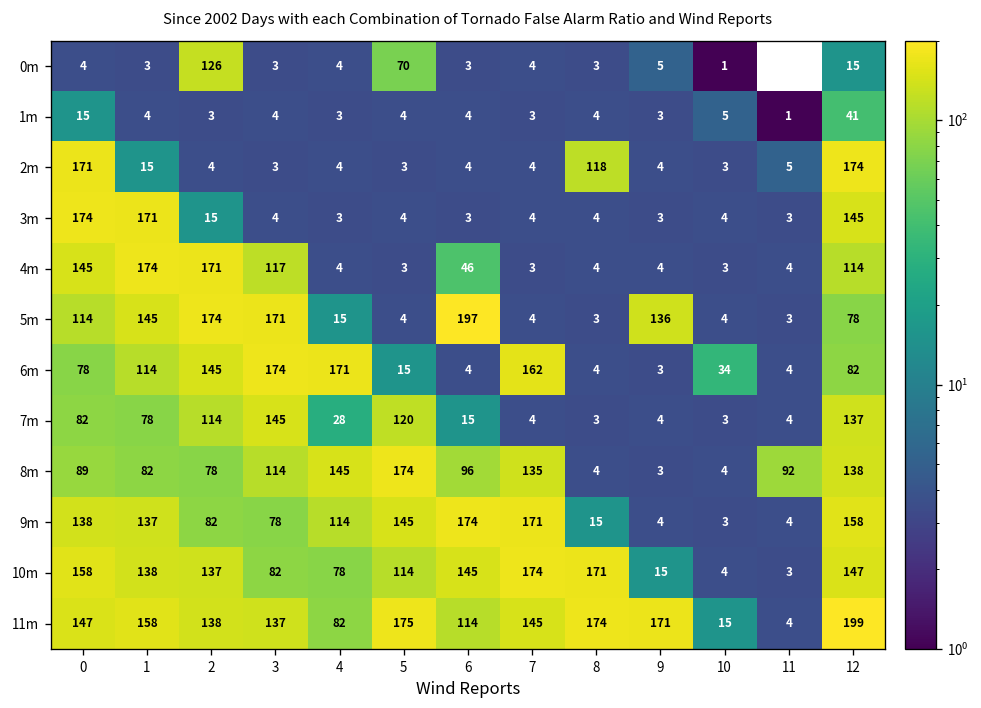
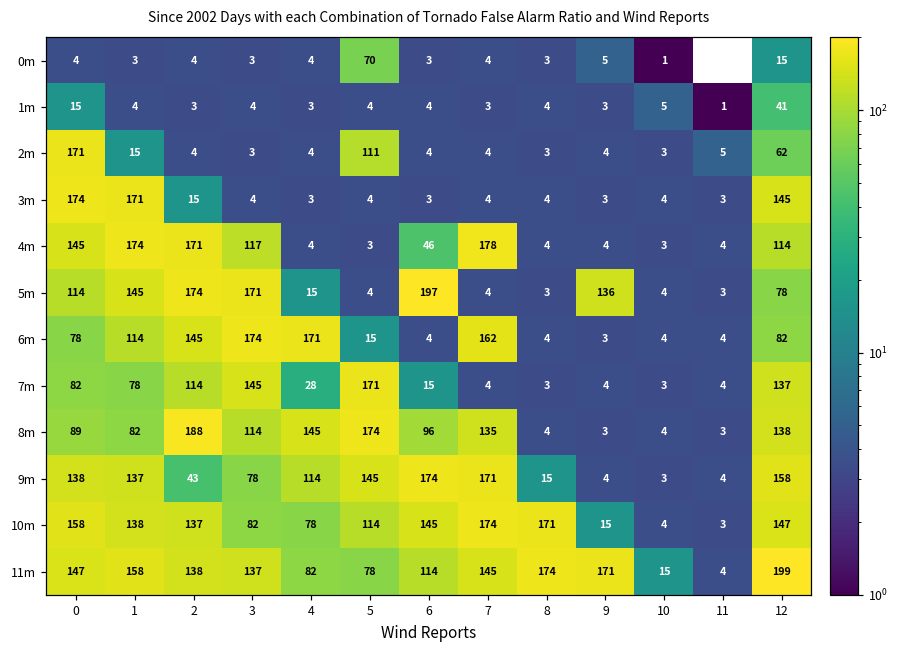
0m, 2: 126 -> 4
2m, 5: 3 -> 111
2m, 8: 118 -> 3
2m, 12: 174 -> 62
4m, 7: 3 -> 178
6m, 10: 34 -> 4
7m, 5: 120 -> 171
8m, 2: 78 -> 188
8m, 11: 92 -> 3
9m, 2: 82 -> 43
11m, 5: 175 -> 78
